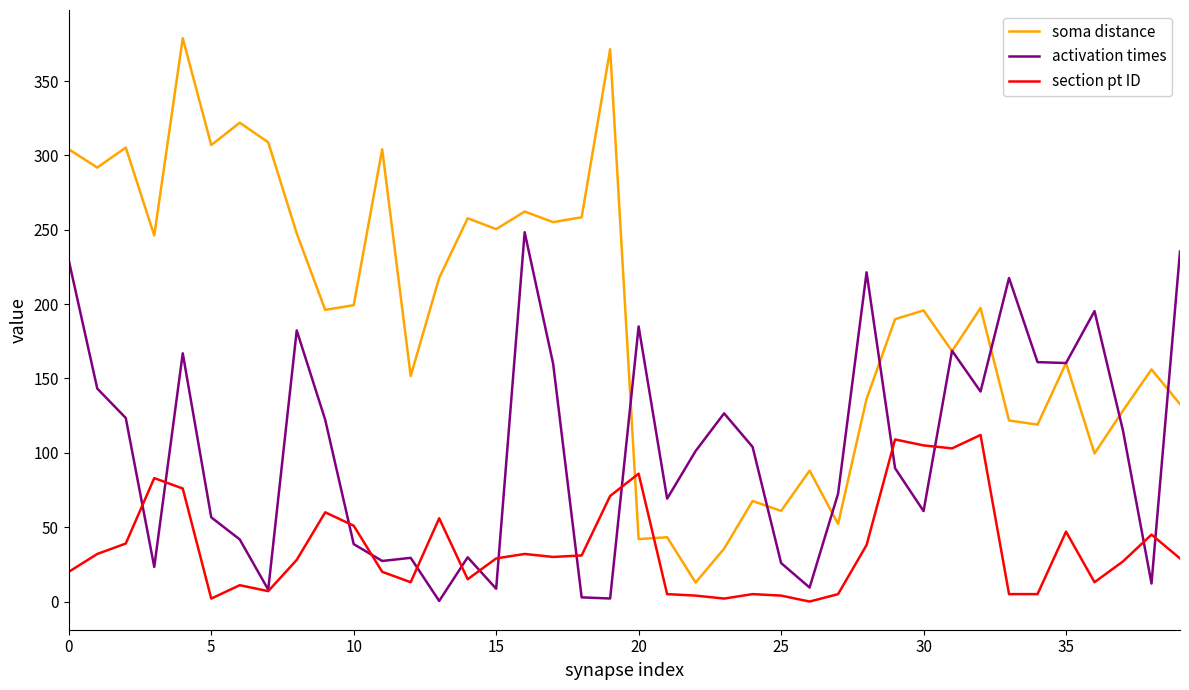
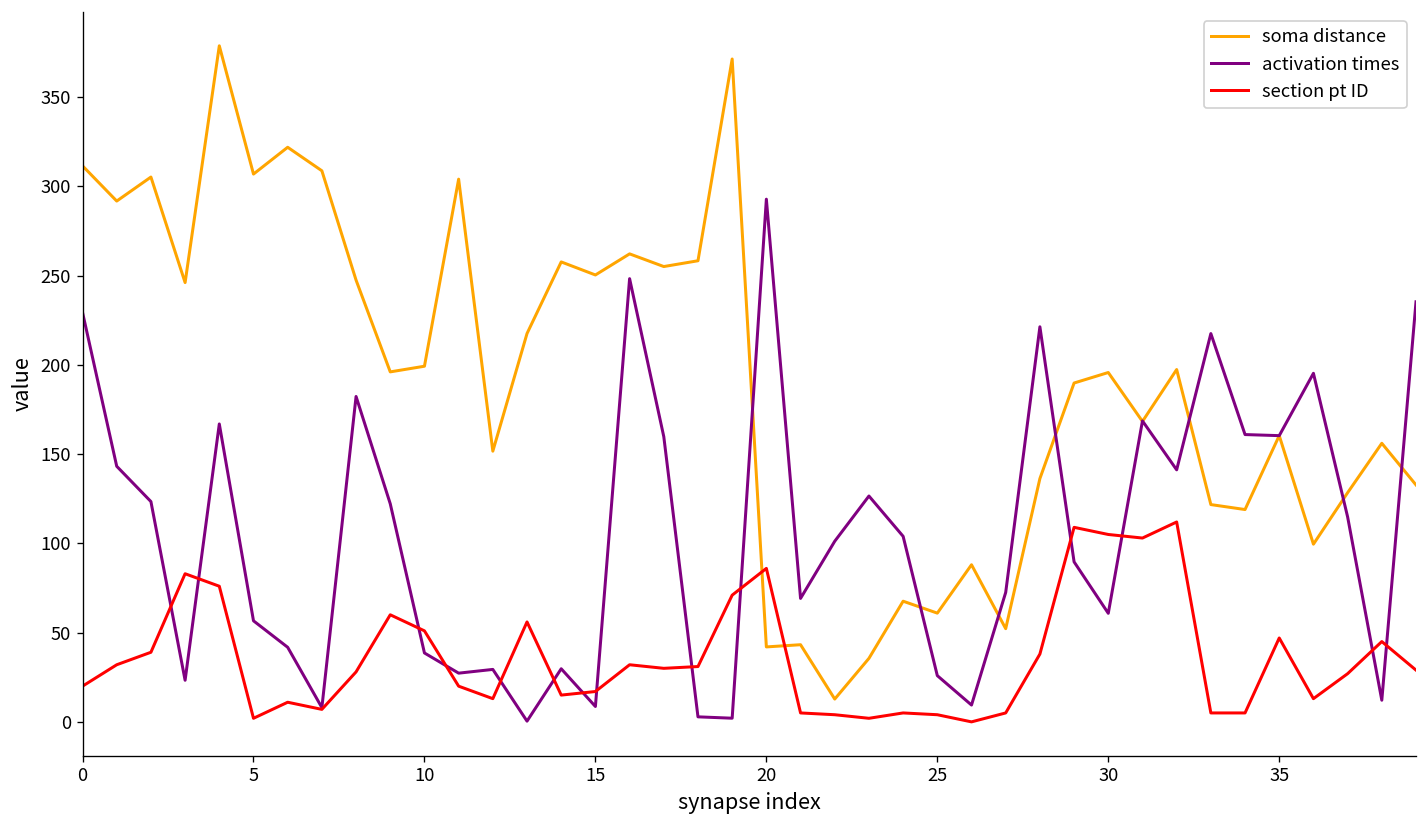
soma distance, 0: 304 -> 312
section pt ID, 15: 29 -> 17
activation times, 20: 185 -> 293
